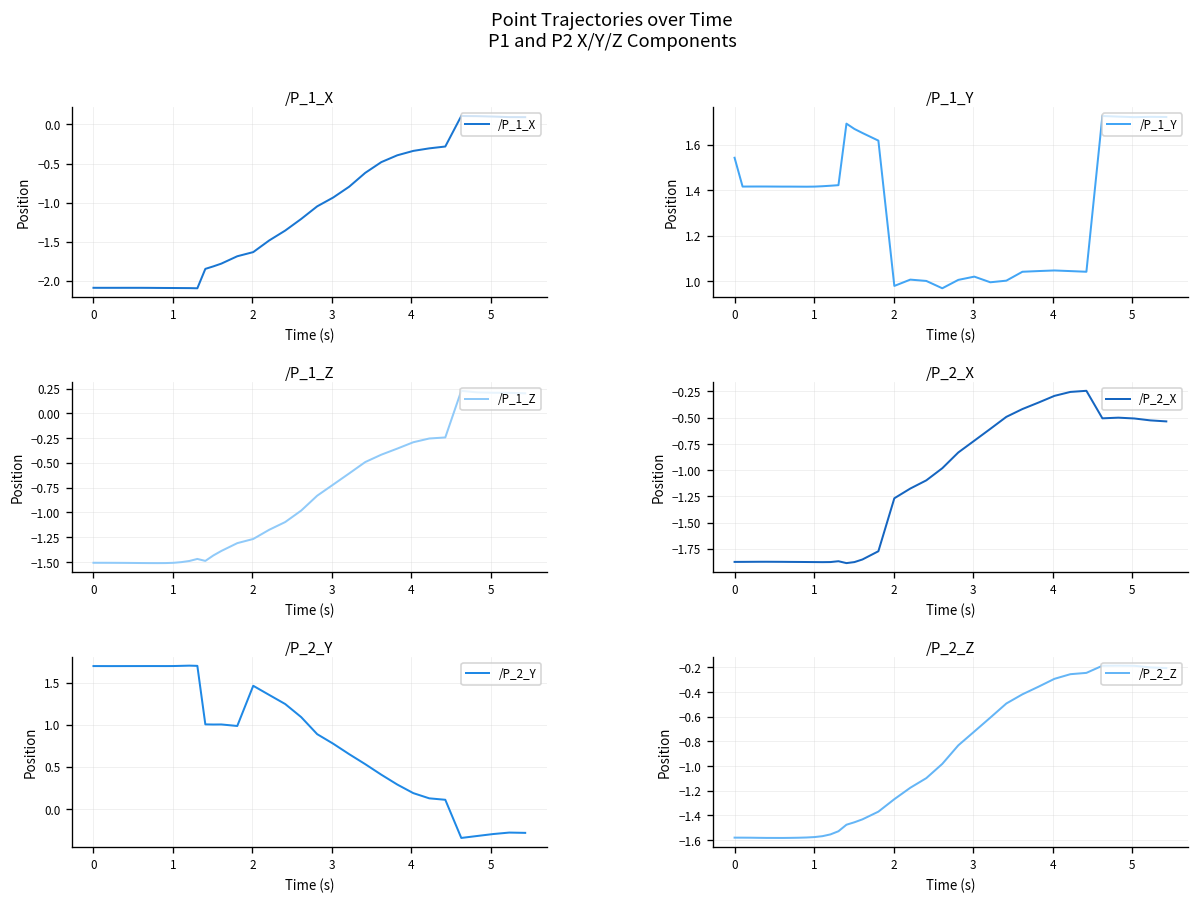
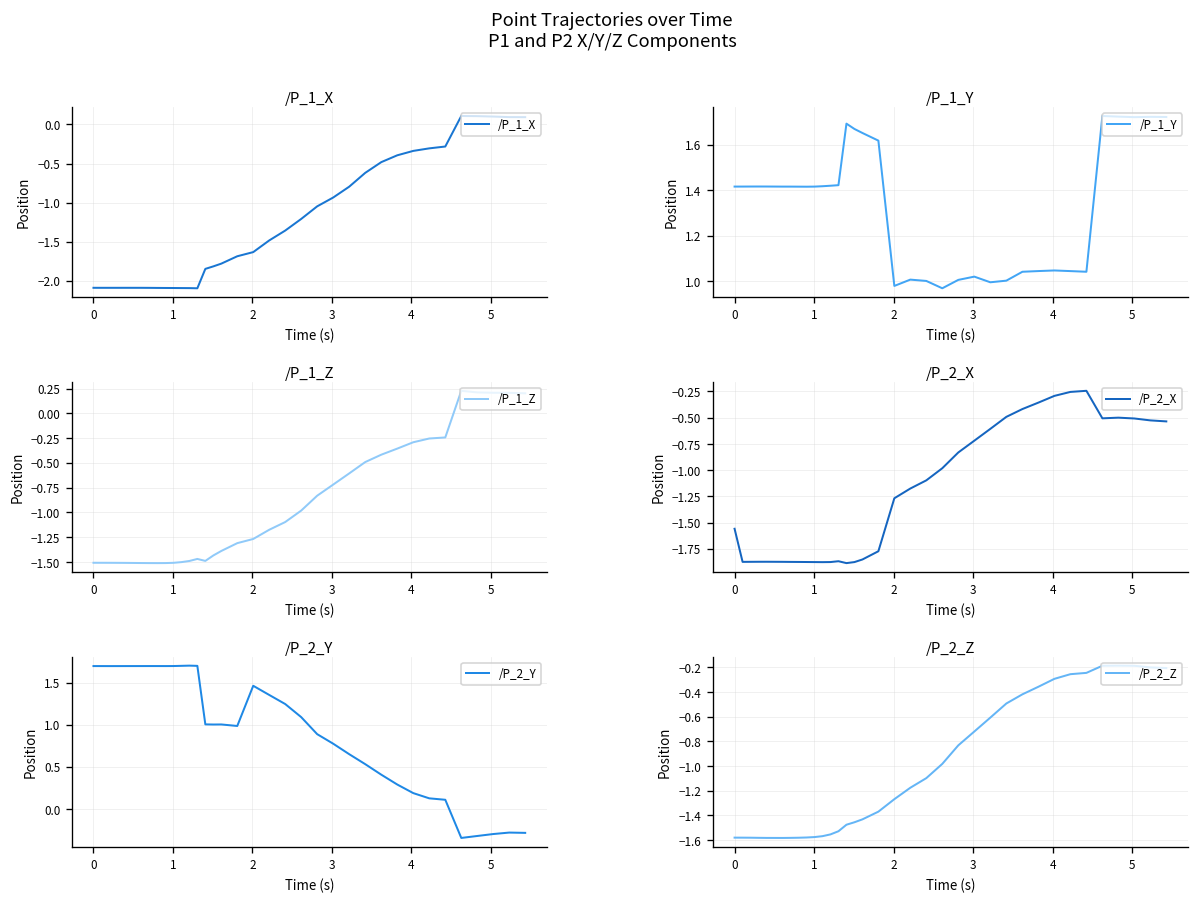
/P_1_Y, 0: 1.54 -> 1.42
/P_2_X, 0: -1.9 -> -1.6
